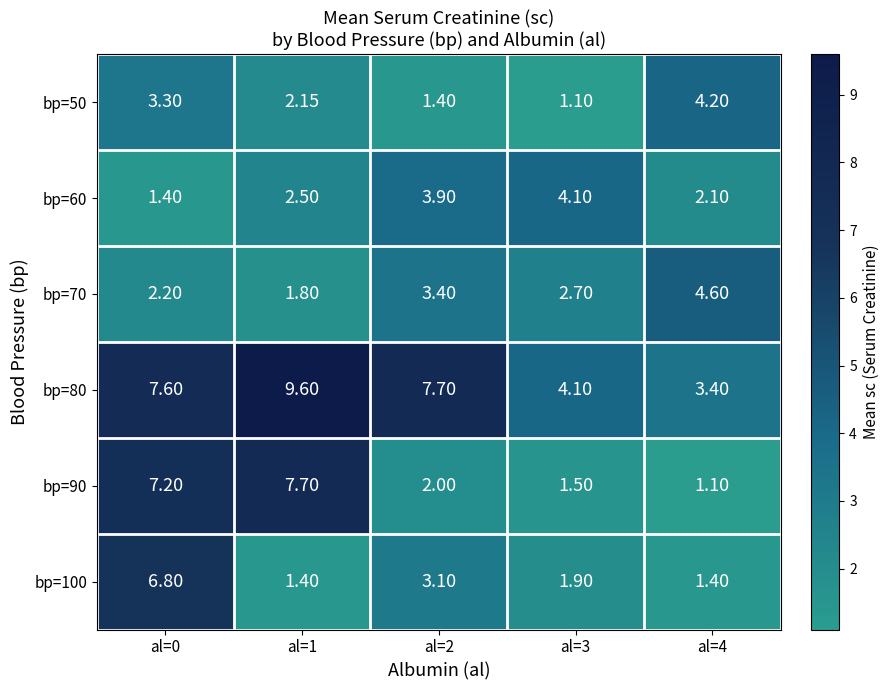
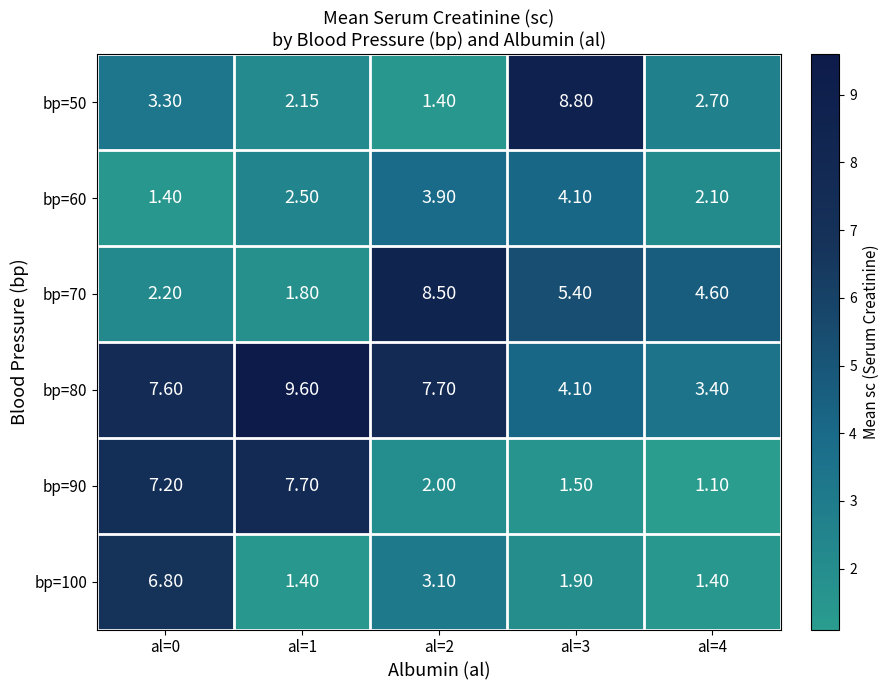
bp=50, al=3: 1.10 -> 8.80
bp=50, al=4: 4.20 -> 2.70
bp=70, al=2: 3.40 -> 8.50
bp=70, al=3: 2.70 -> 5.40
